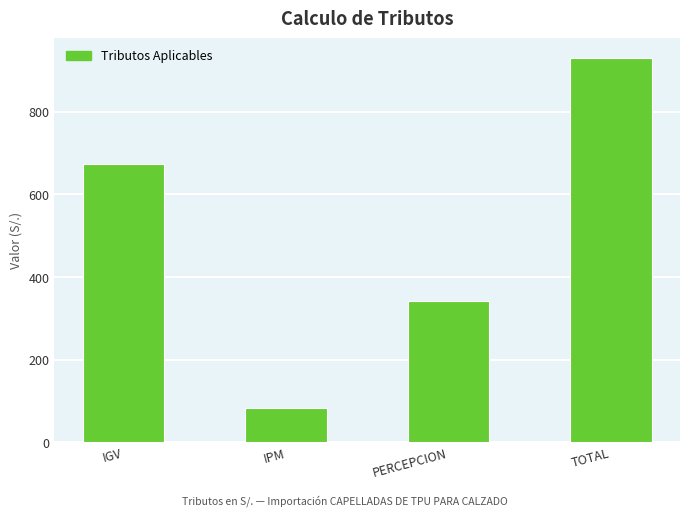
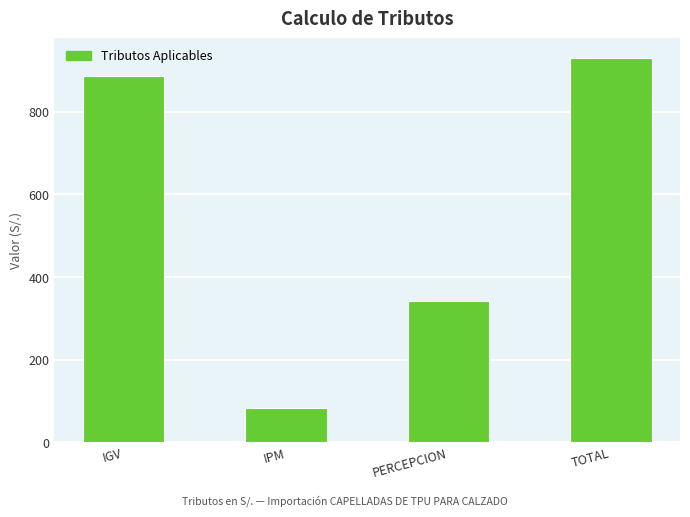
IGV: 670 -> 890
